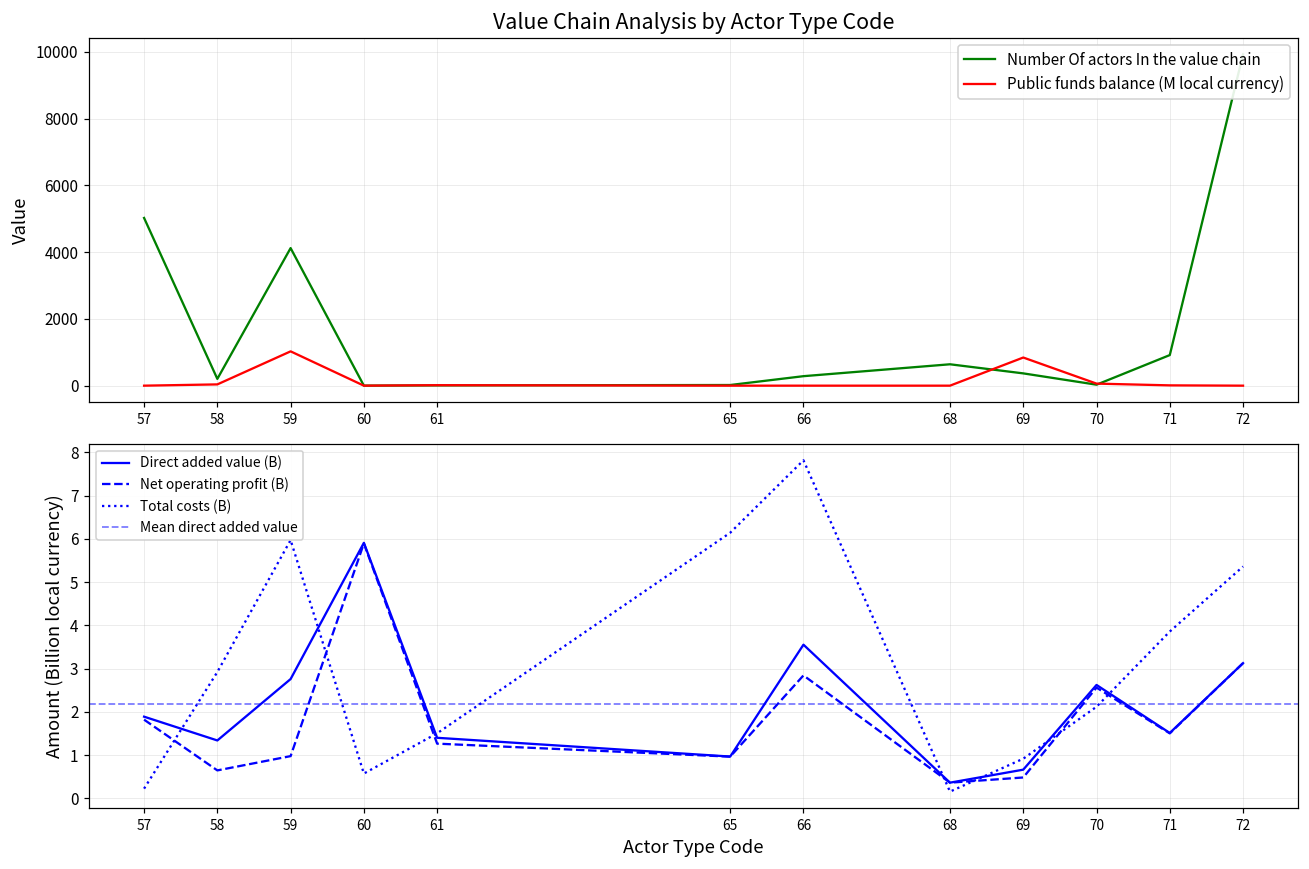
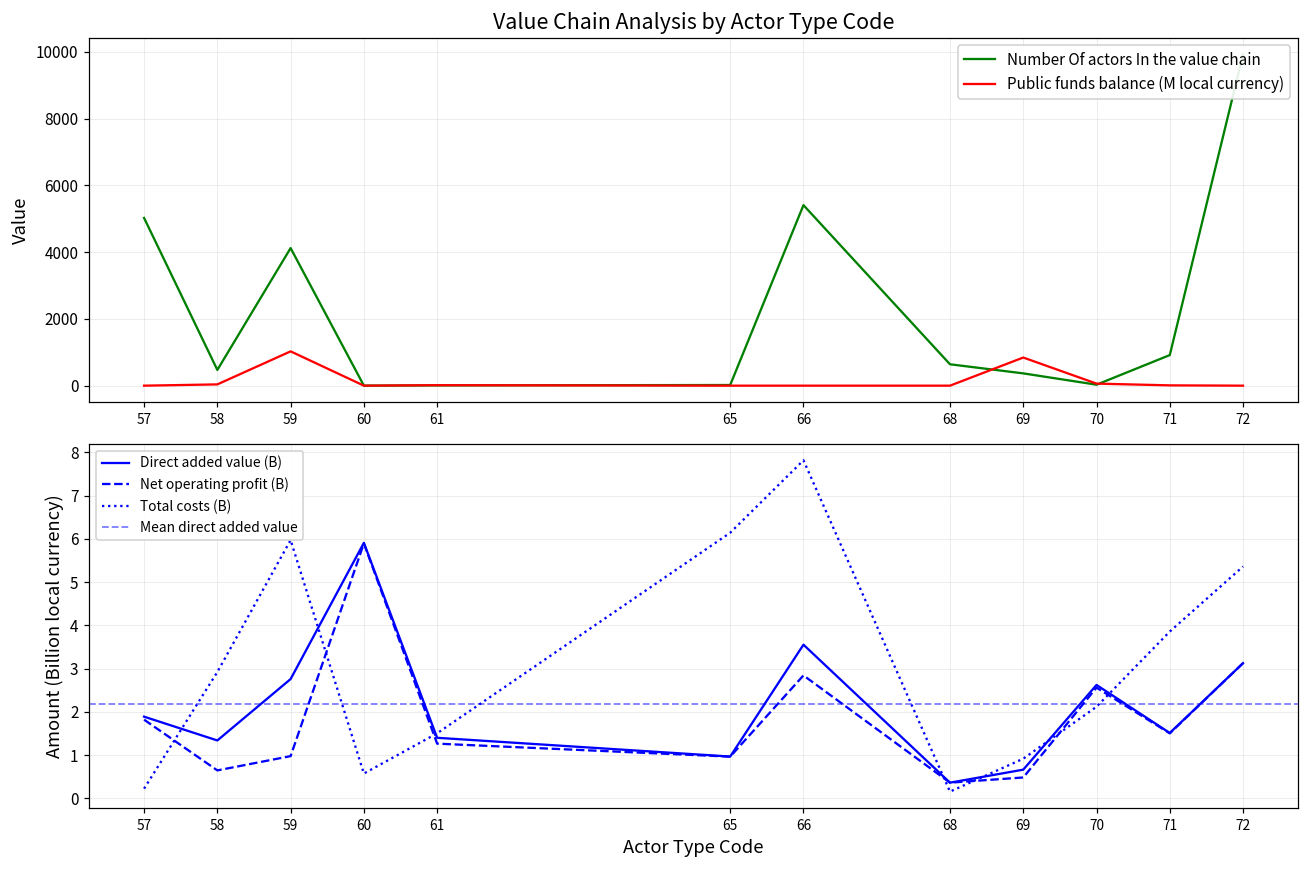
Value Chain Analysis by Actor Type Code, Number Of actors In the value chain, 58: 200 -> 500
Value Chain Analysis by Actor Type Code, Number Of actors In the value chain, 66: 300 -> 5400
